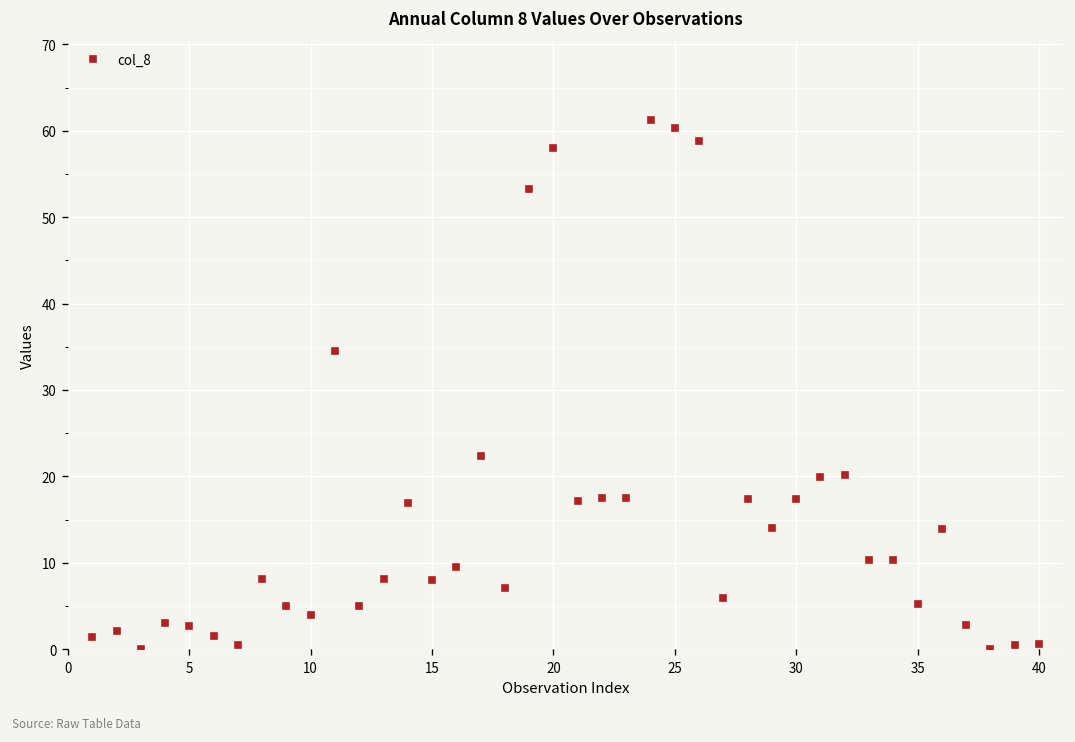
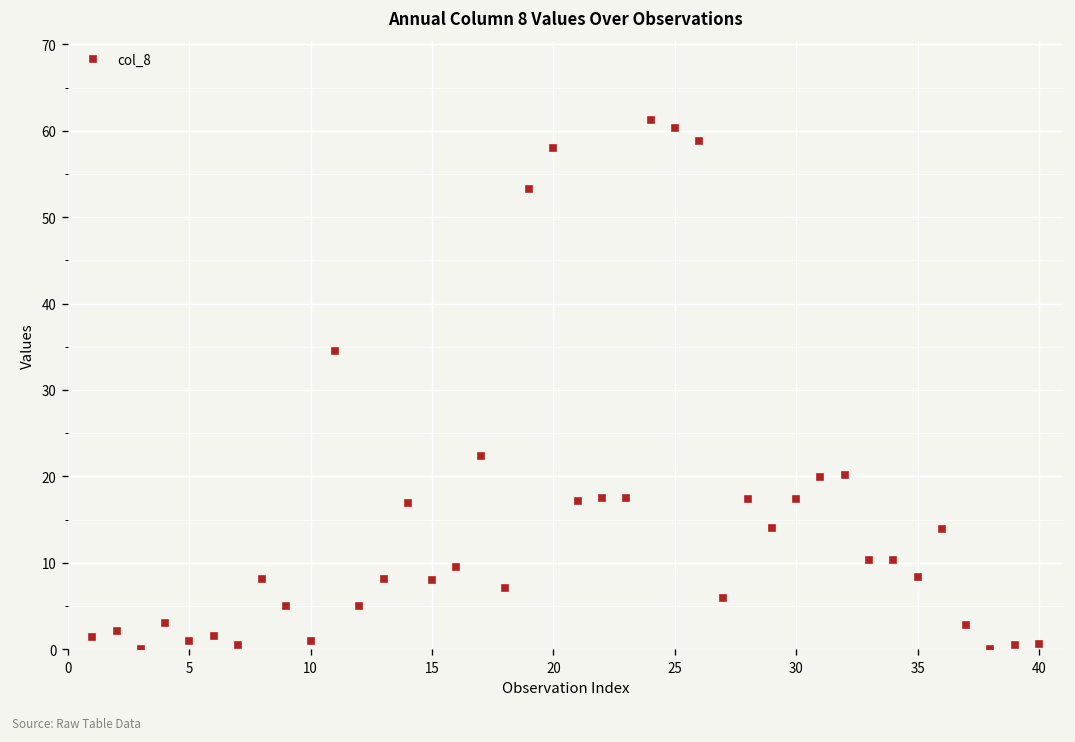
5: 3 -> 1
10: 4 -> 1
35: 5 -> 8
